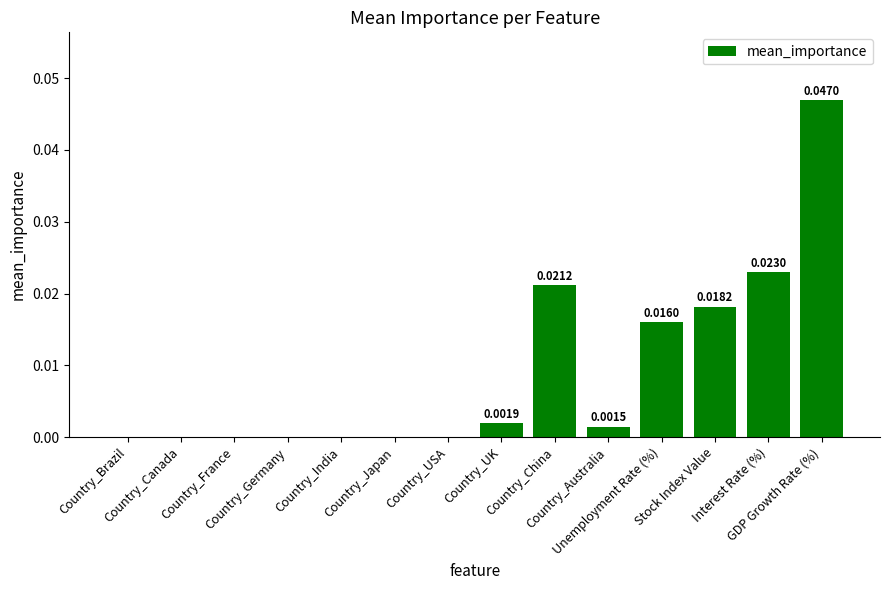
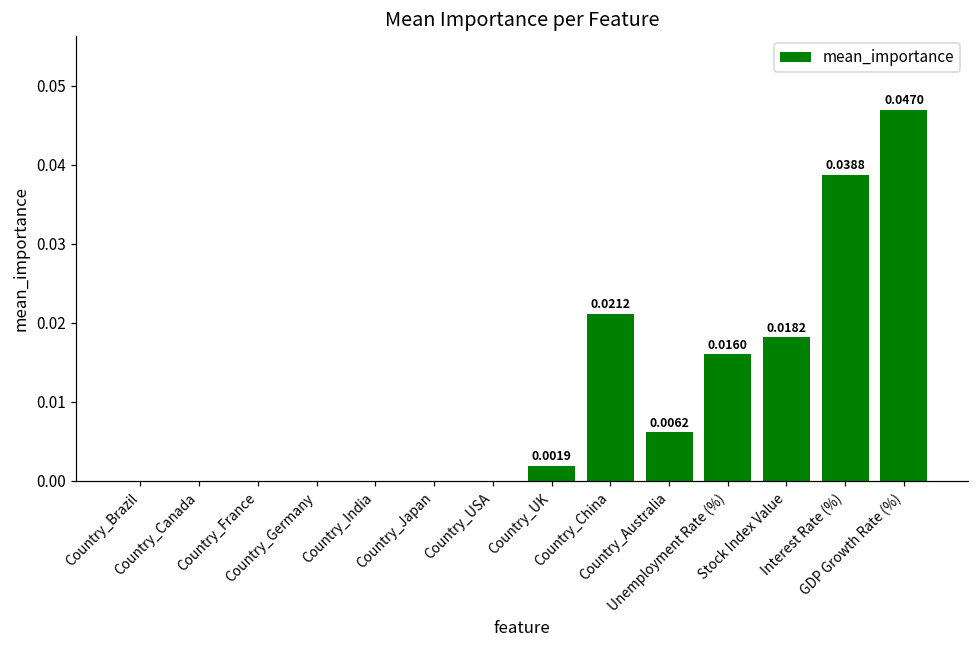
Country_Australia: 0.0015 -> 0.0062
Interest Rate (%): 0.0230 -> 0.0388
